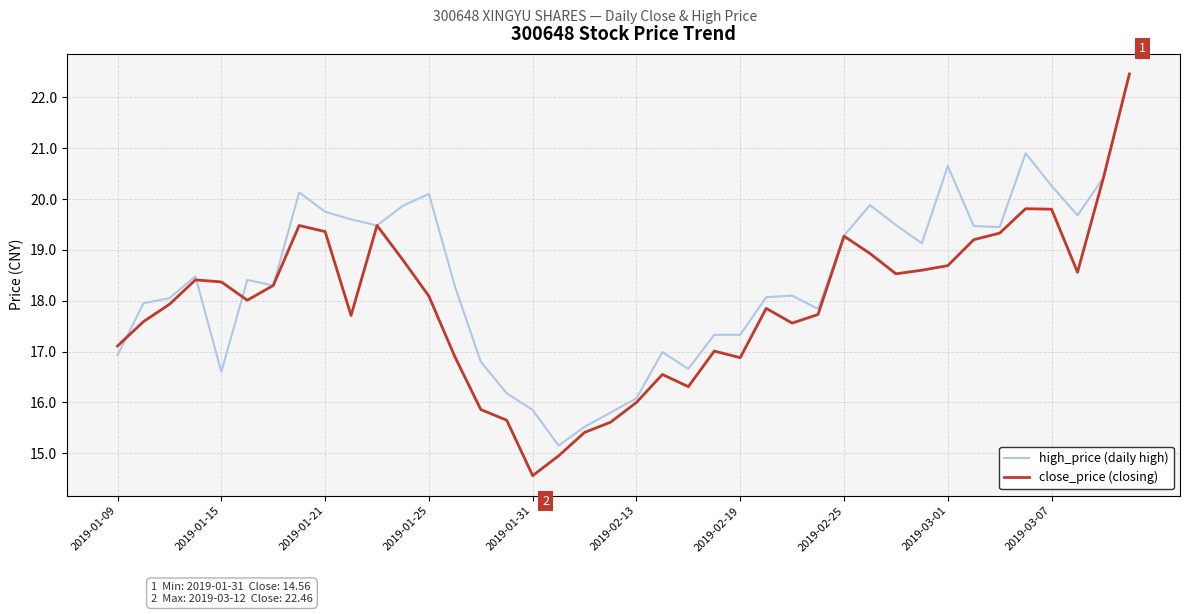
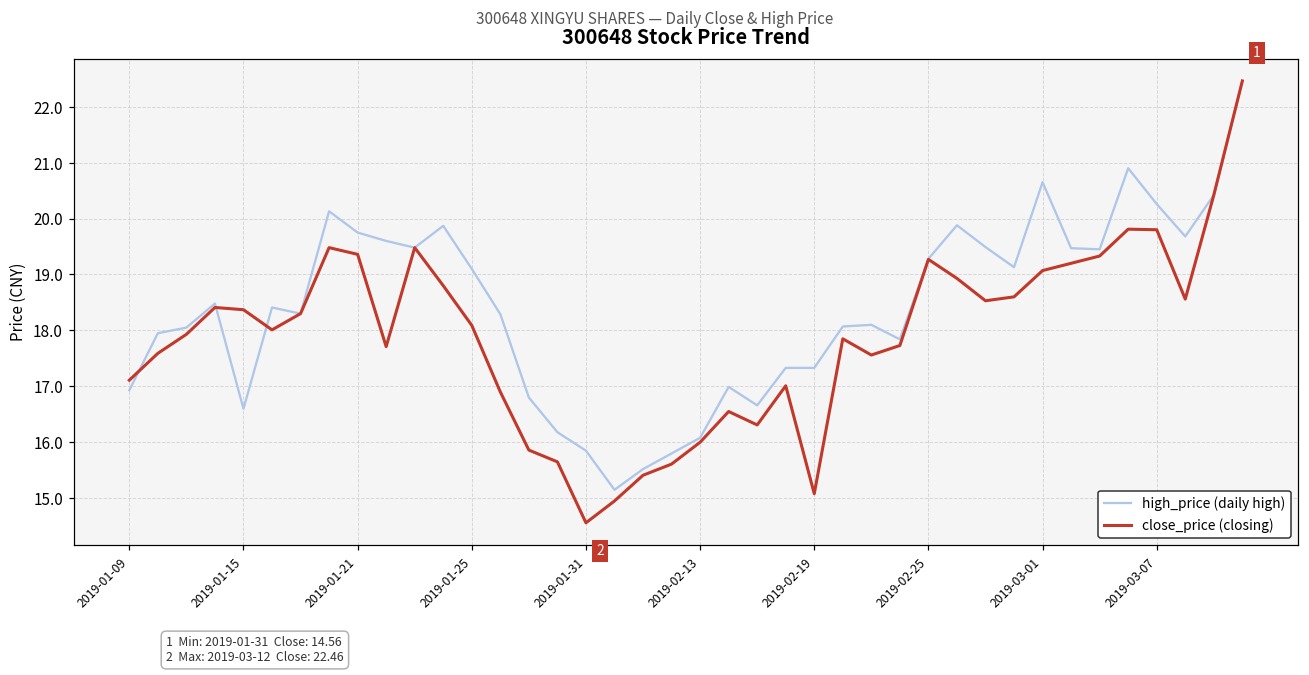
high_price (daily high), 2019-01-25: 20.1 -> 19.1
close_price (closing), 2019-02-19: 16.9 -> 15.1
close_price (closing), 2019-03-01: 18.7 -> 19.1
